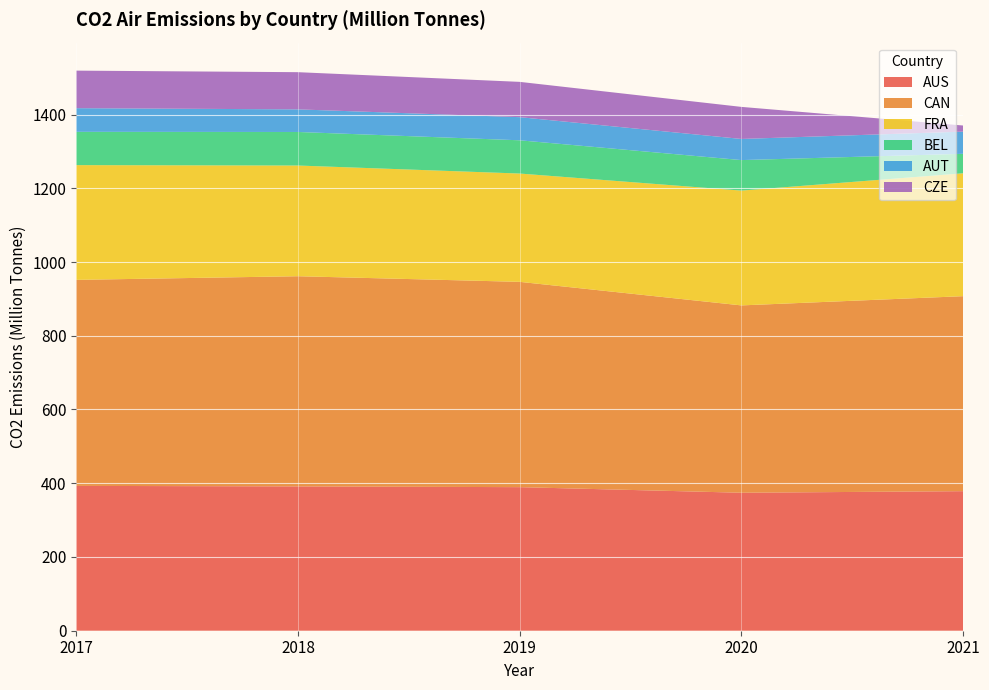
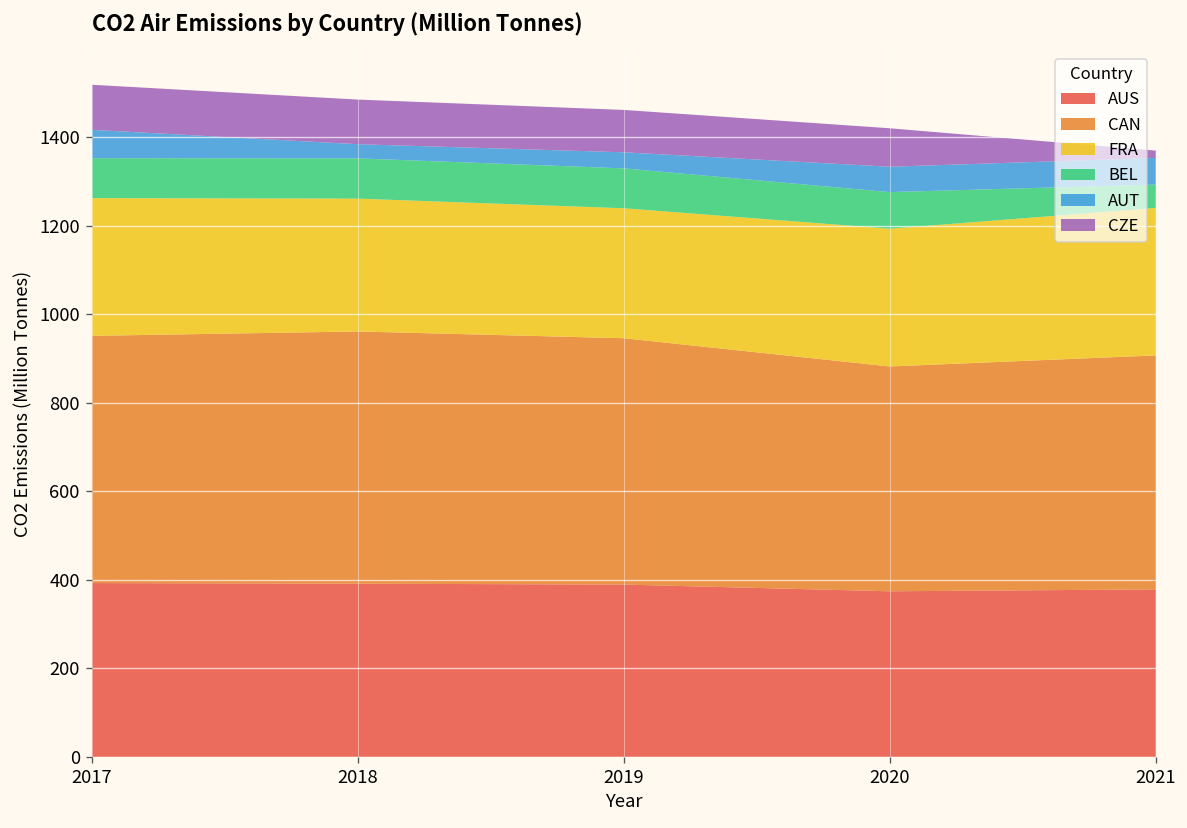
AUT, 2018: 60 -> 30
AUT, 2019: 60 -> 40
